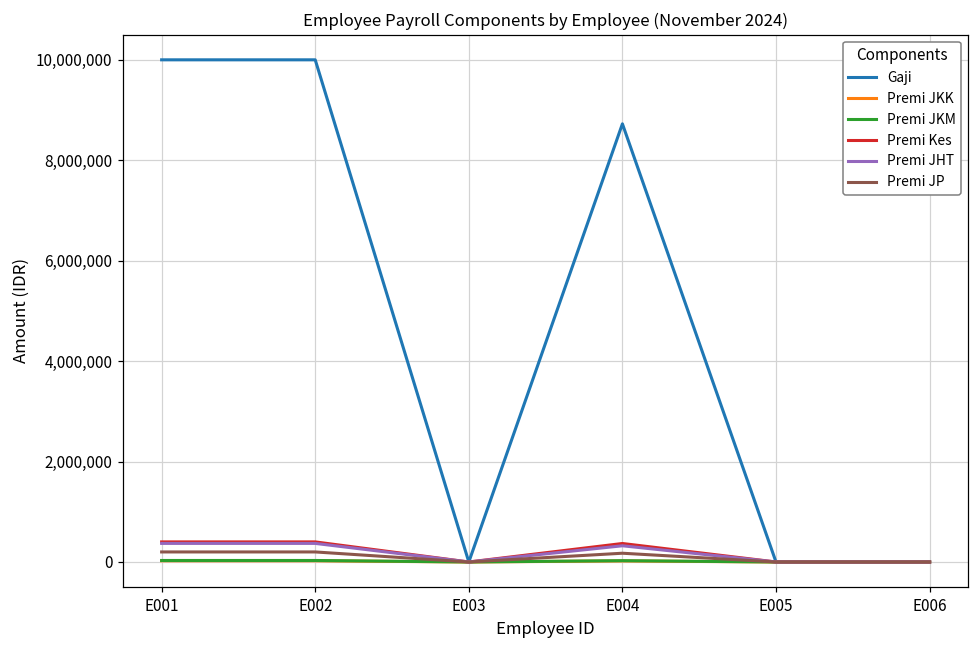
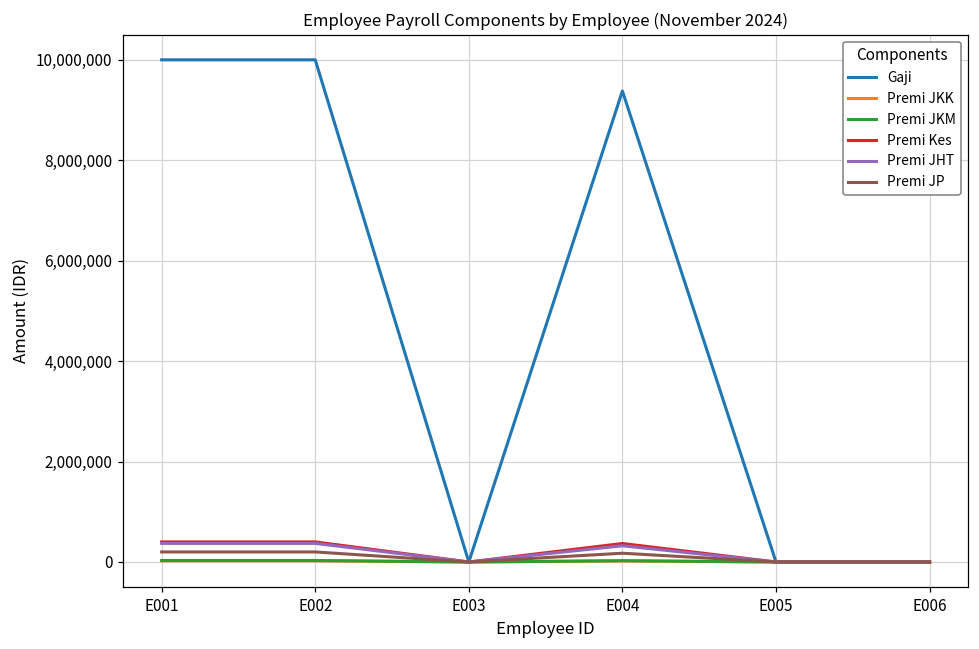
Gaji, E004: 8,700,000 -> 9,400,000
